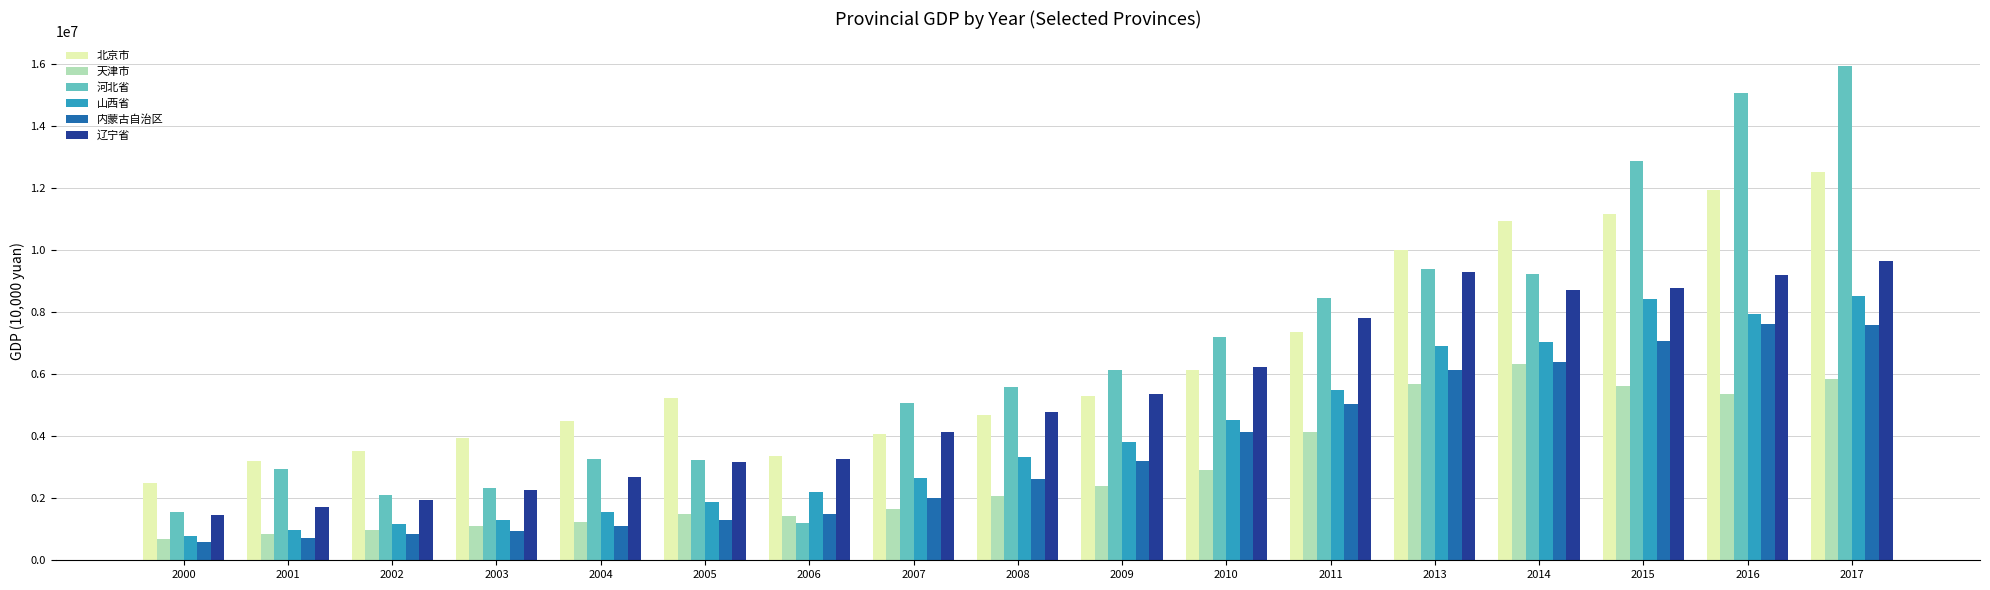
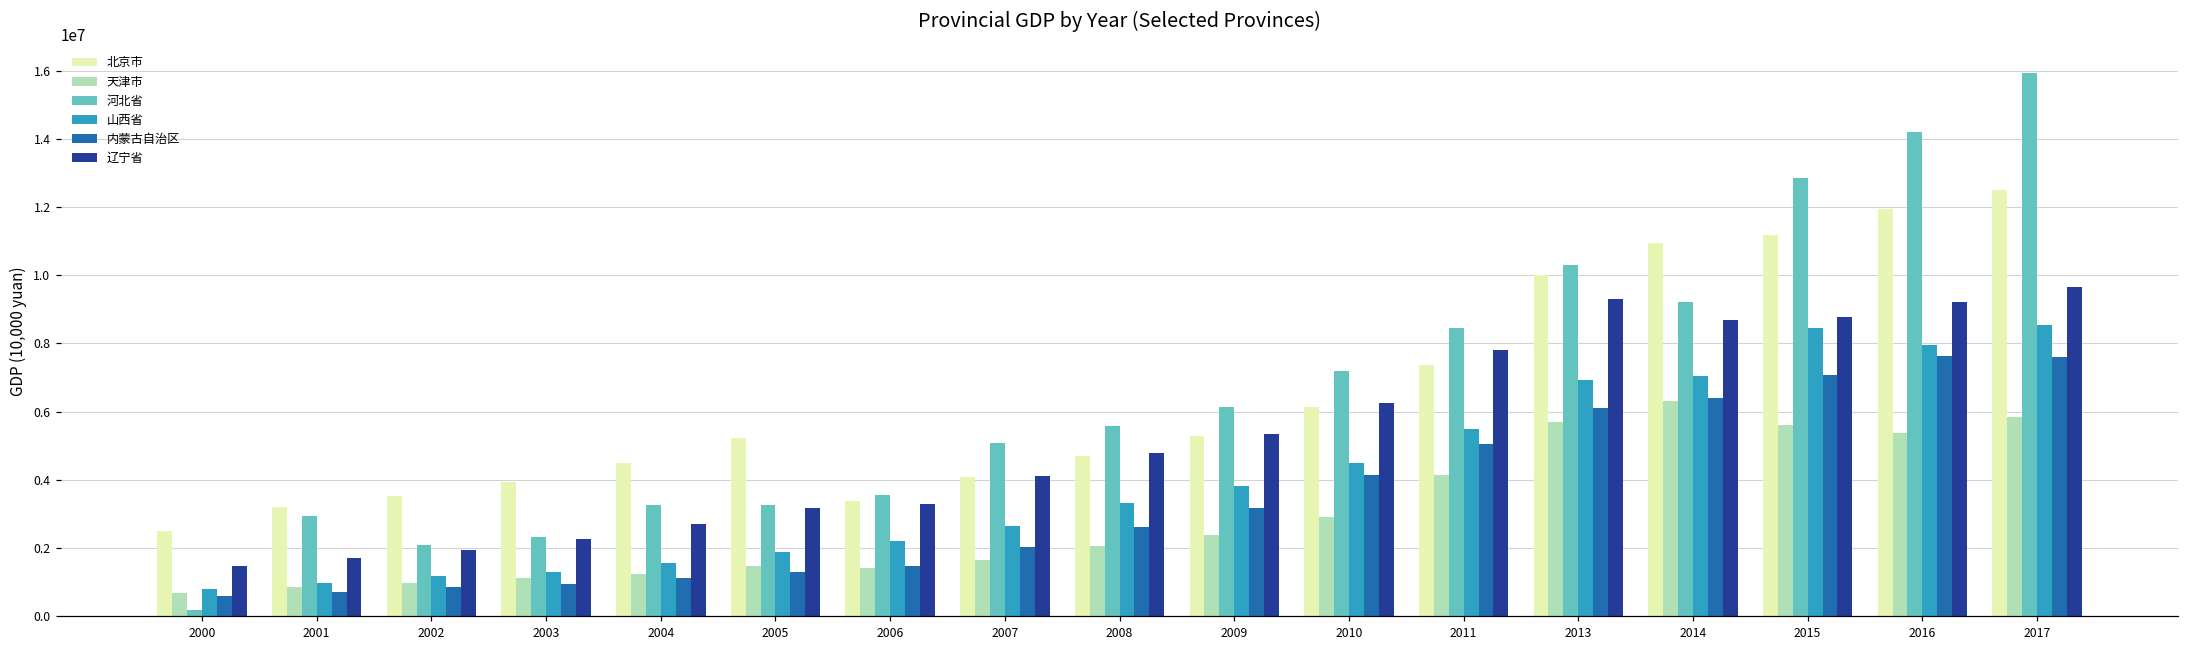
河北省, 2000: 1600000 -> 200000
河北省, 2006: 1200000 -> 3600000
河北省, 2013: 9400000 -> 10300000
河北省, 2016: 15100000 -> 14200000
